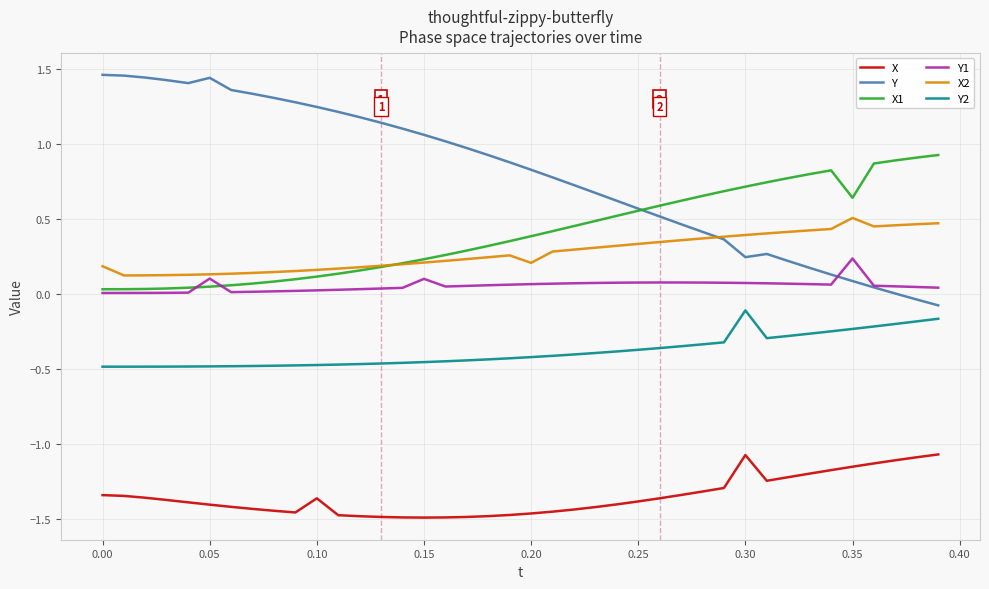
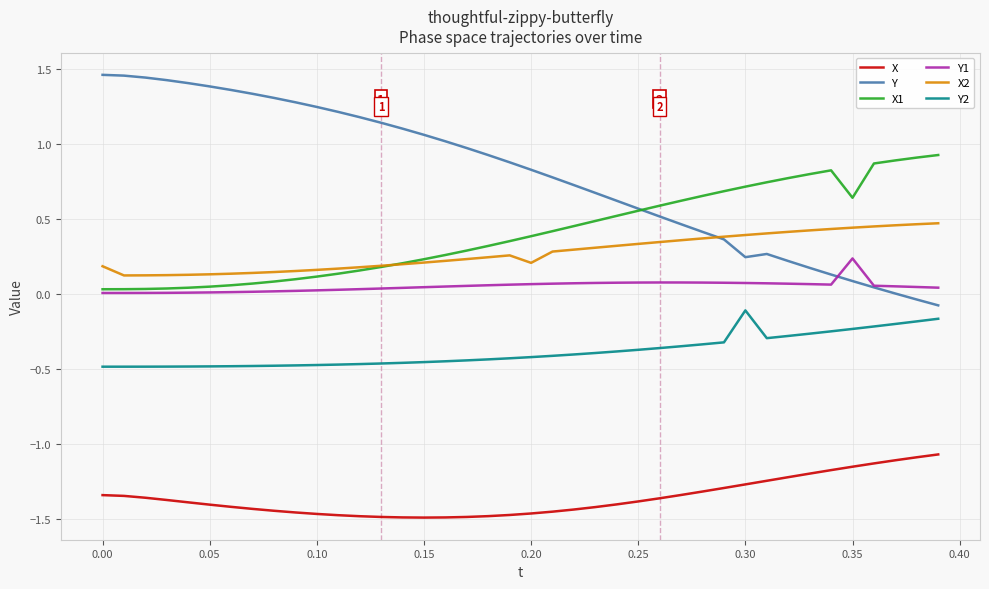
Y, 0.05: 1.44 -> 1.38
Y1, 0.05: 0.10 -> 0.01
X, 0.10: -1.36 -> -1.47
Y1, 0.15: 0.10 -> 0.05
X, 0.30: -1.07 -> -1.27
X2, 0.35: 0.51 -> 0.44
